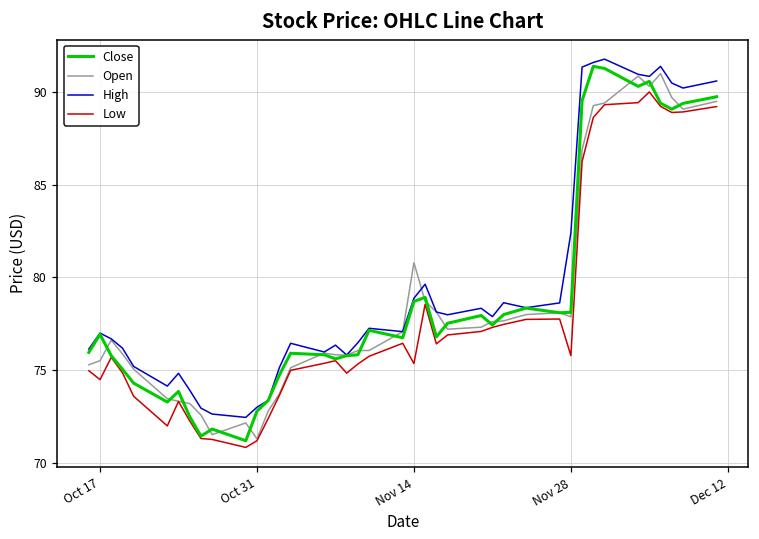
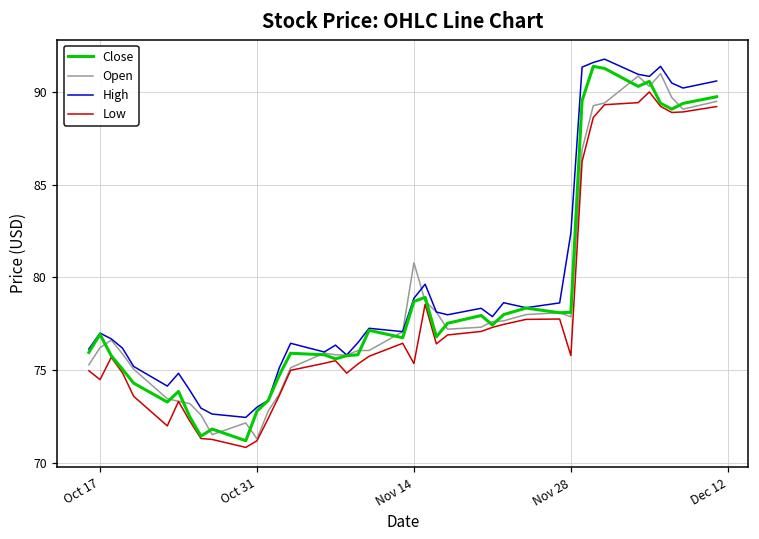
Open, Oct 17: 75.5 -> 76.2
